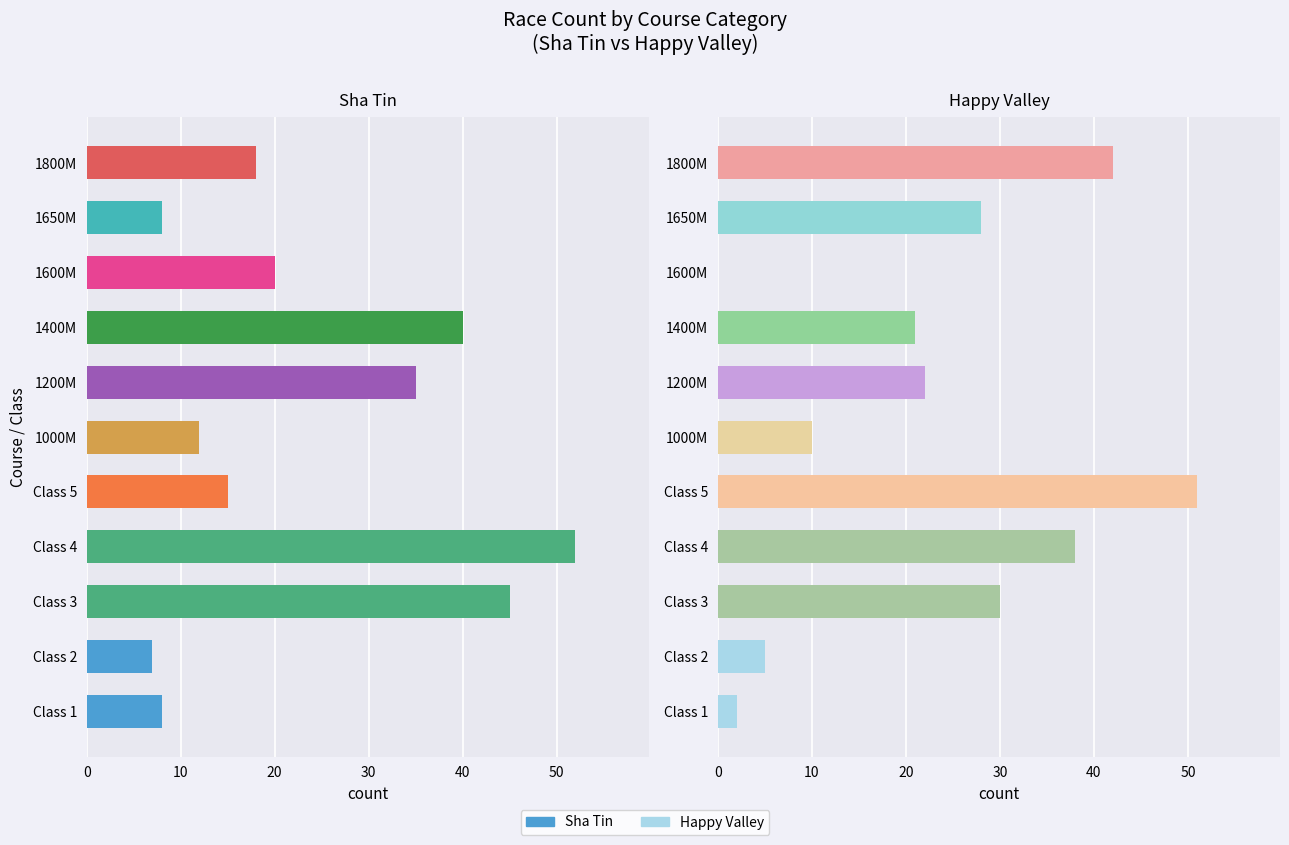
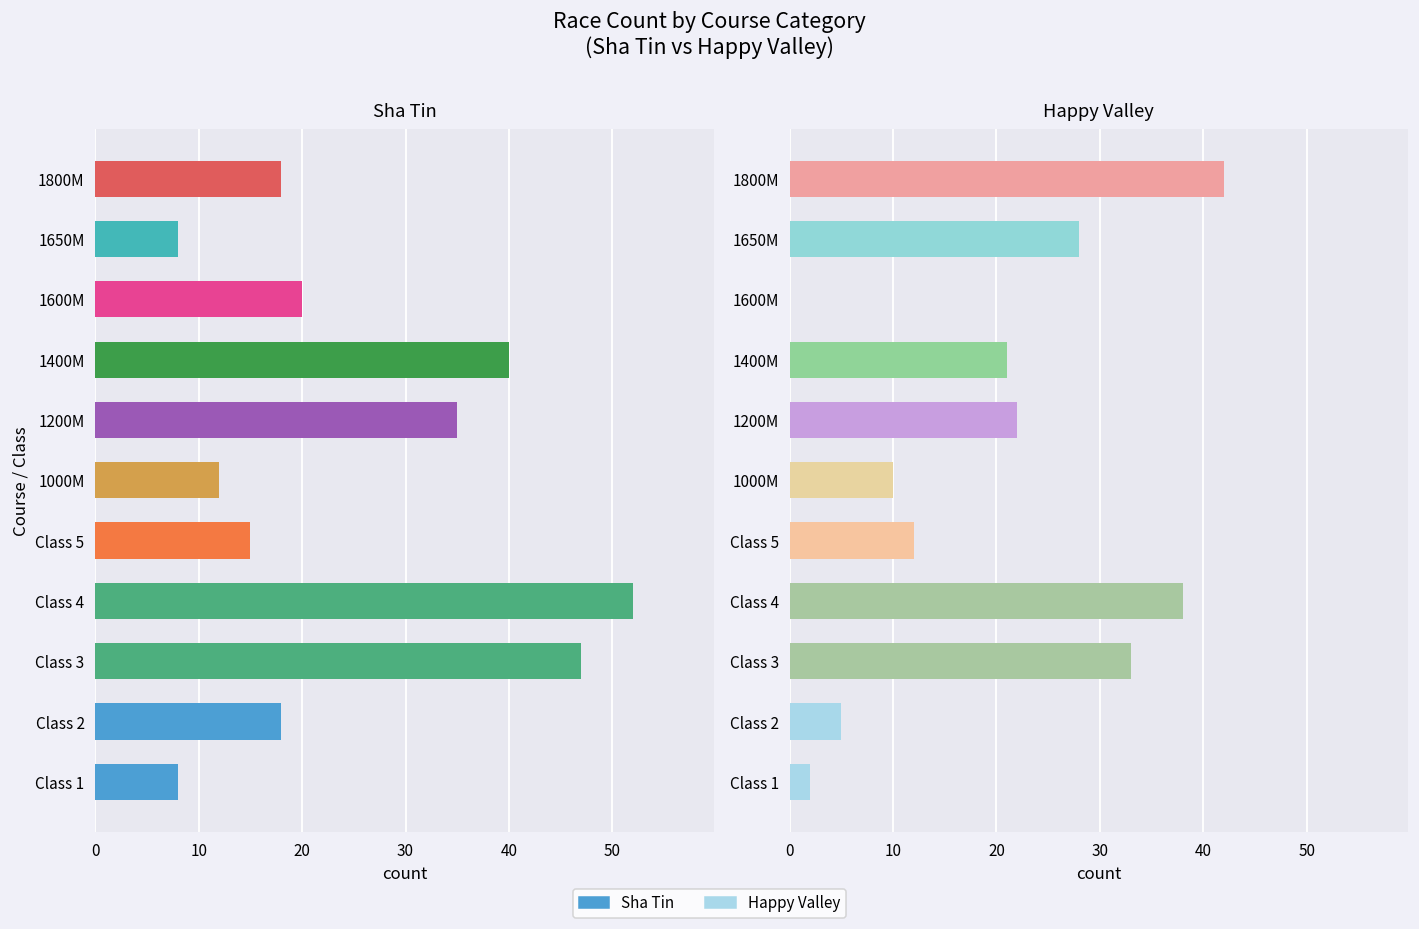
Sha Tin, Class 3: 45 -> 47
Sha Tin, Class 2: 7 -> 18
Happy Valley, Class 5: 51 -> 12
Happy Valley, Class 3: 30 -> 33
